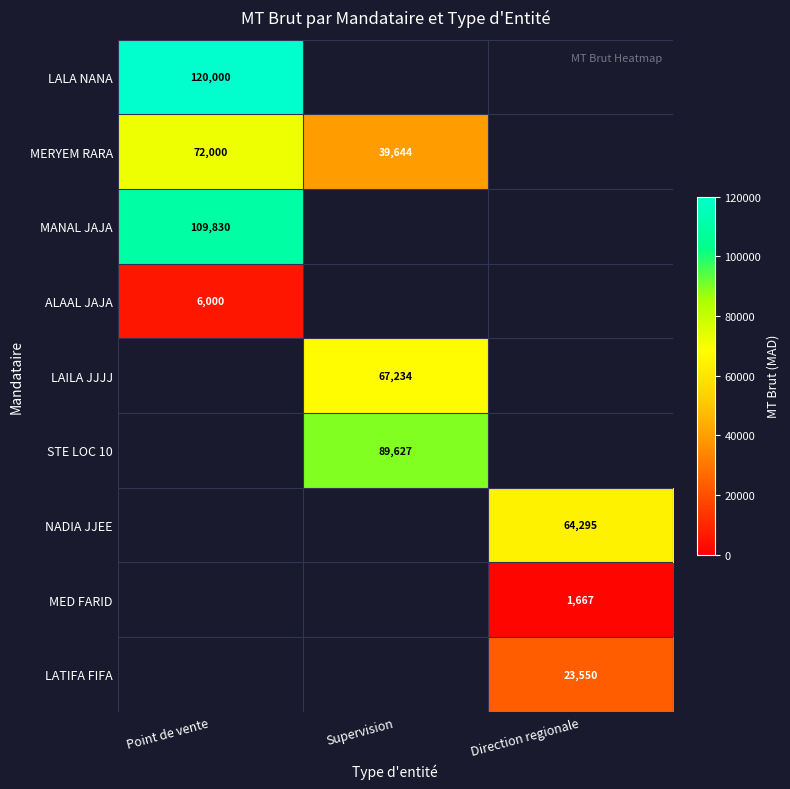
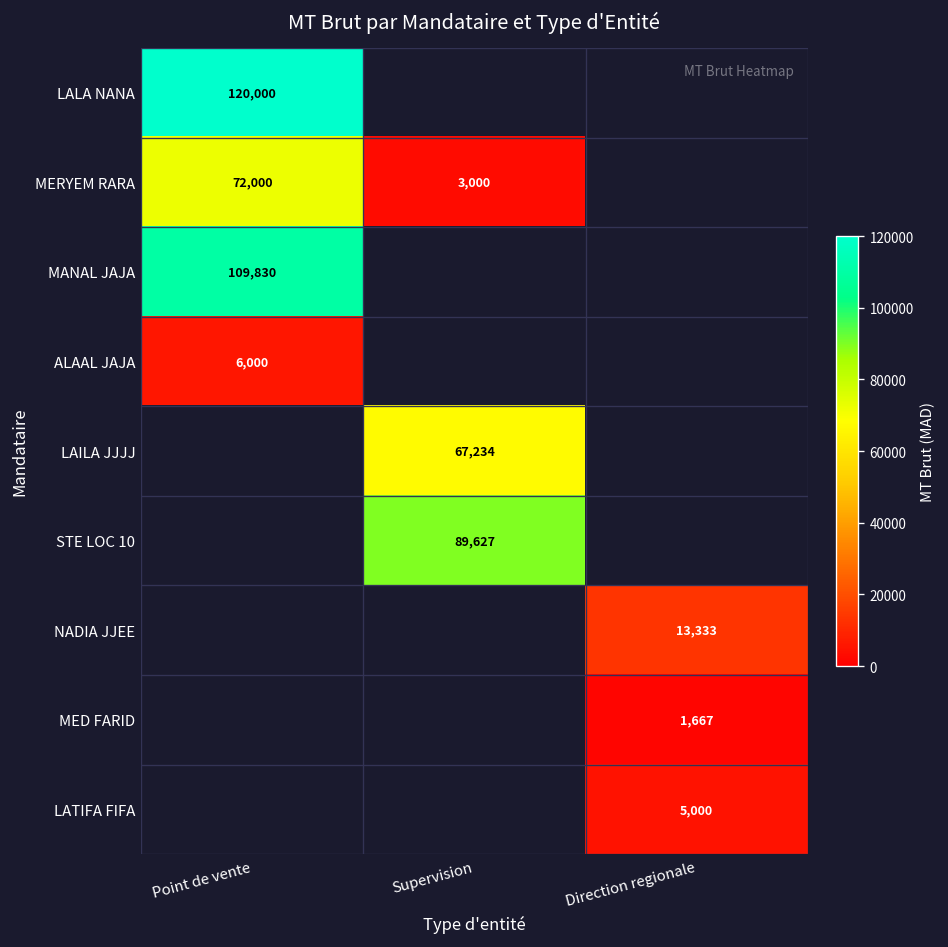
MERYEM RARA, Supervision: 39,644 -> 3,000
NADIA JJEE, Direction regionale: 64,295 -> 13,333
LATIFA FIFA, Direction regionale: 23,550 -> 5,000
